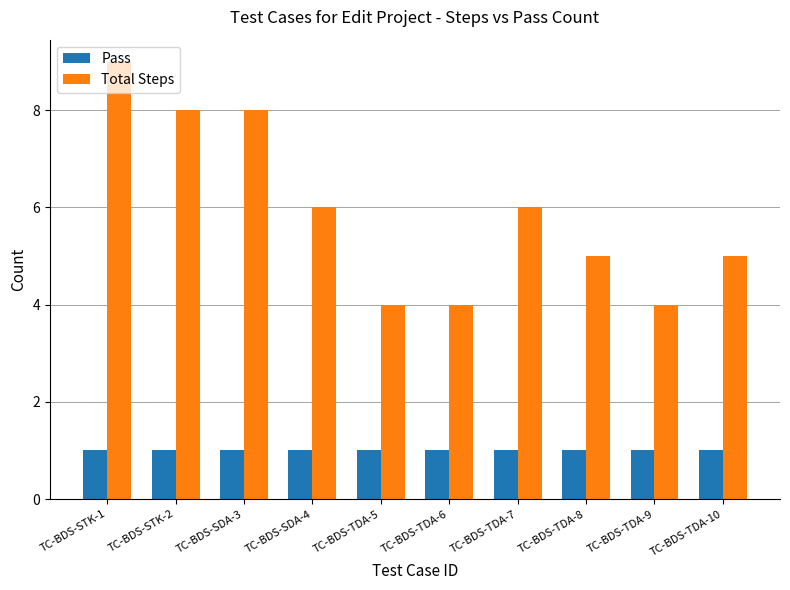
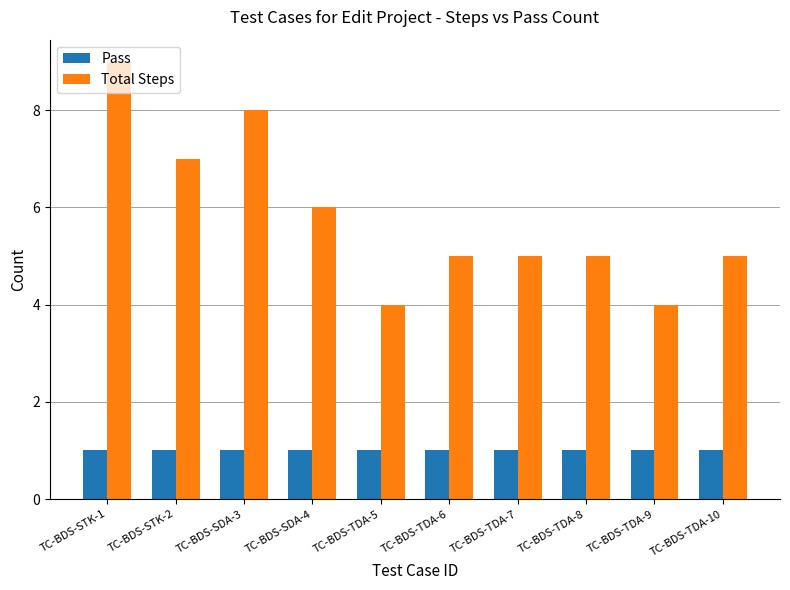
Total Steps, TC-BDS-STK-2: 8 -> 7
Total Steps, TC-BDS-TDA-6: 4 -> 5
Total Steps, TC-BDS-TDA-7: 6 -> 5
